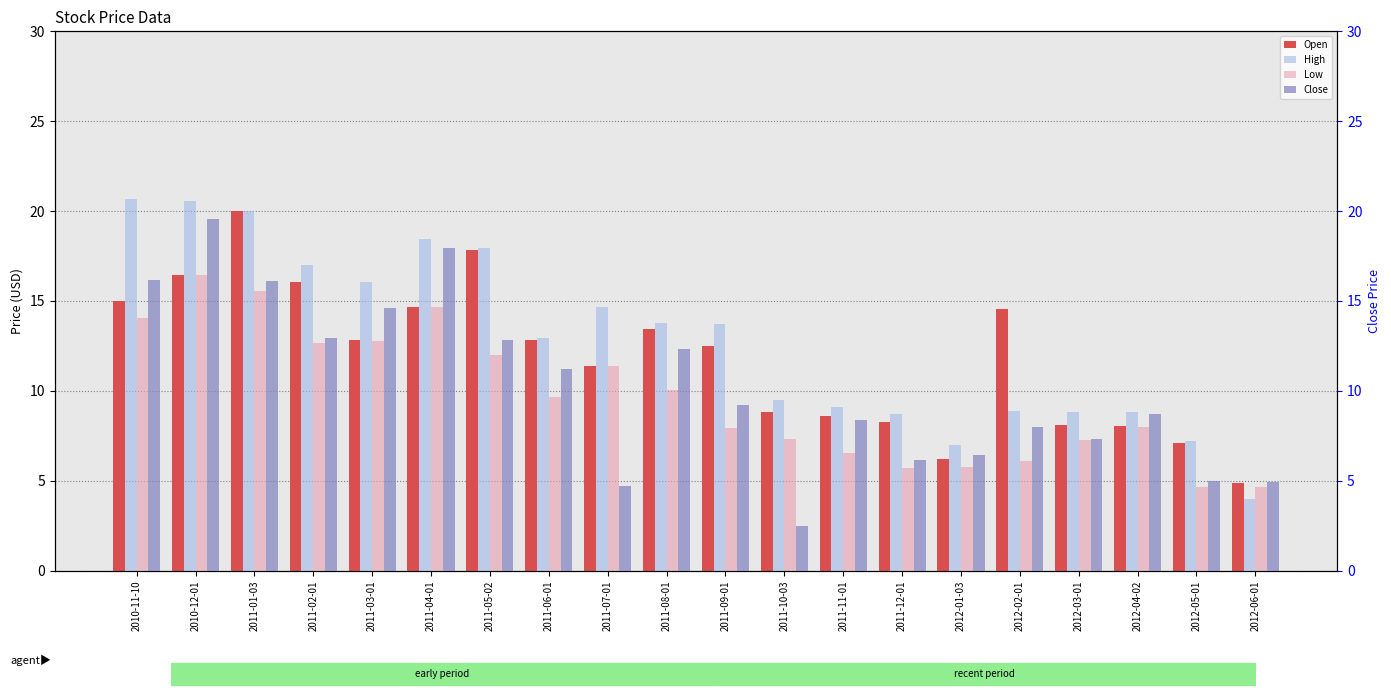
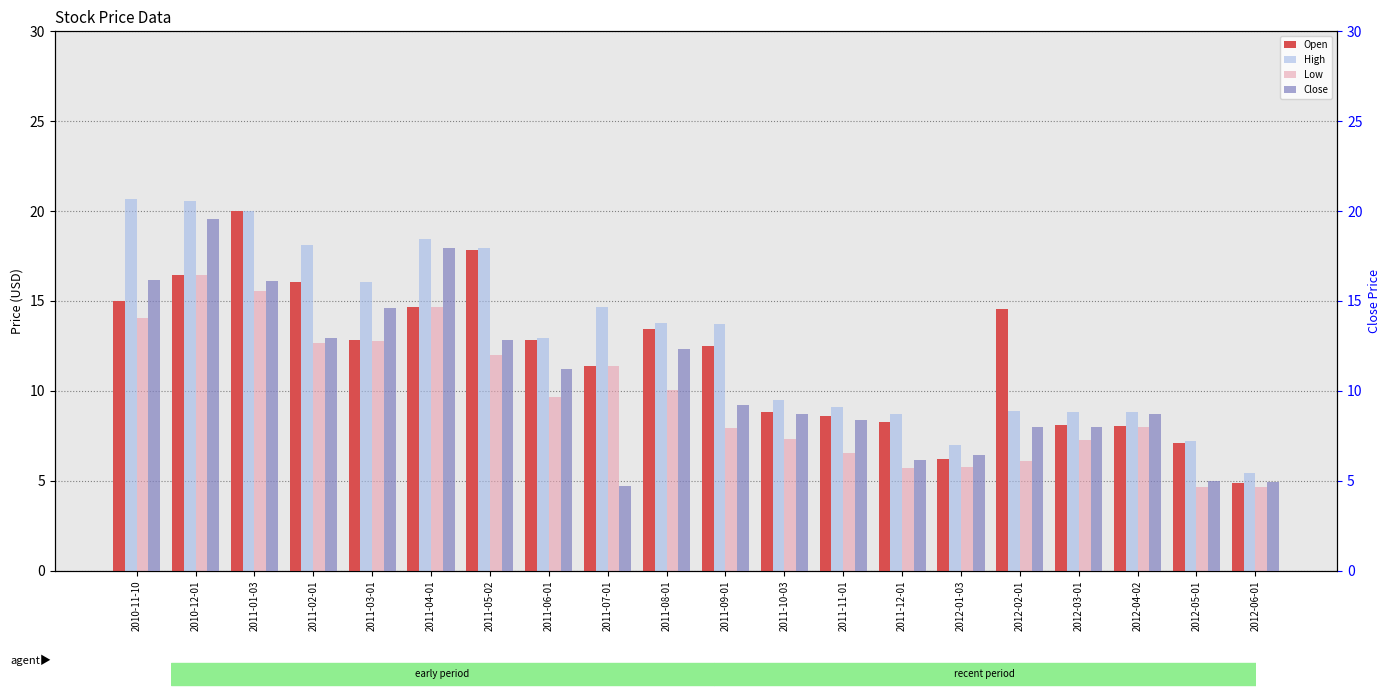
High, 2011-02-01: 17.0 -> 18.1
High, 2012-06-01: 4.0 -> 5.5
Close, 2011-10-03: 2.5 -> 8.7
Close, 2012-03-01: 7.3 -> 8.0
